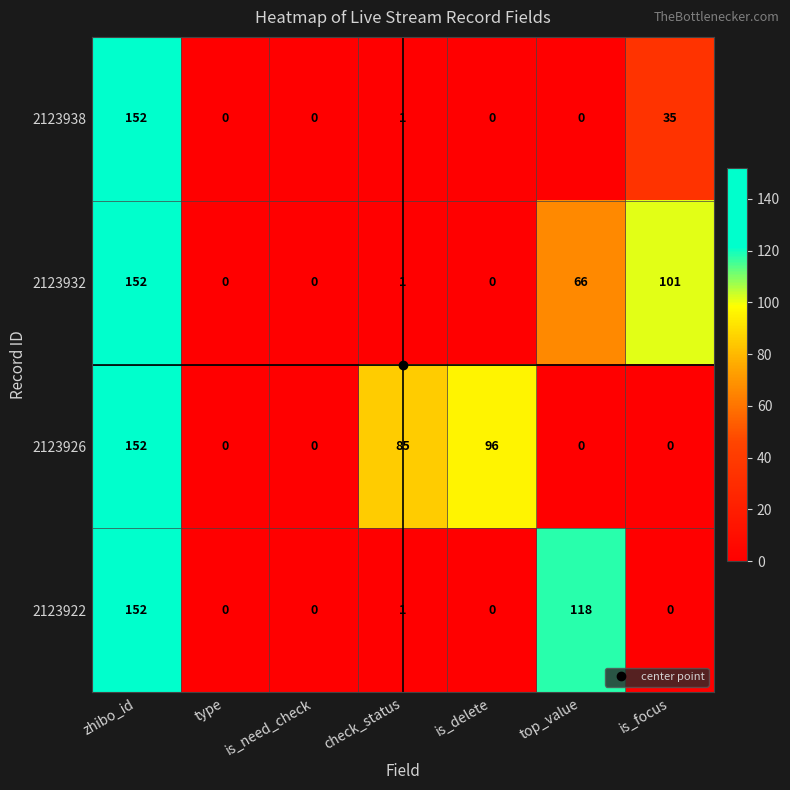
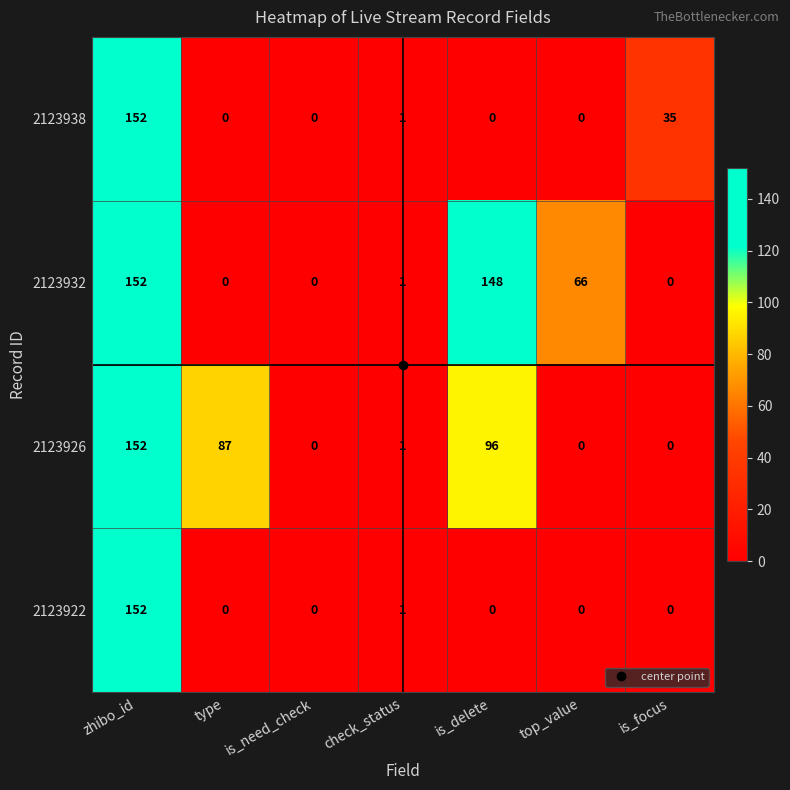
2123932, is_delete: 0 -> 148
2123932, is_focus: 101 -> 0
2123926, type: 0 -> 87
2123926, check_status: 85 -> 1
2123922, top_value: 118 -> 0
